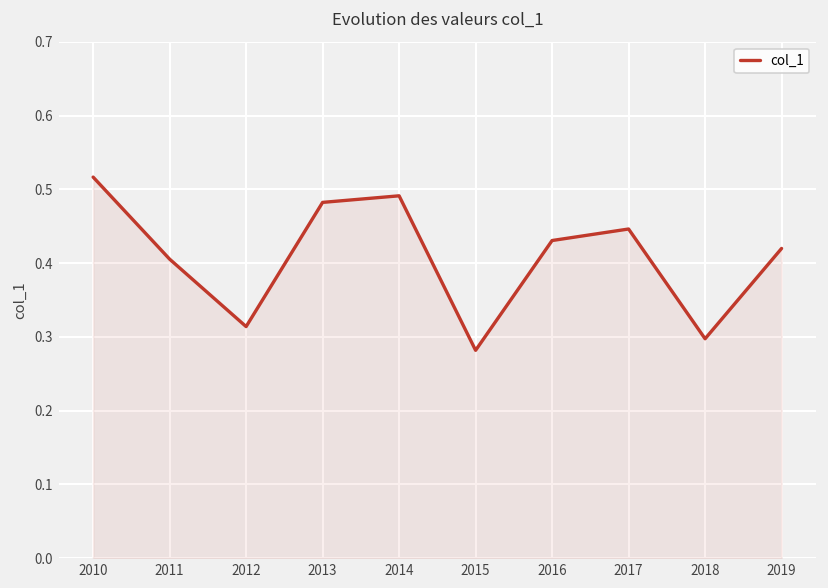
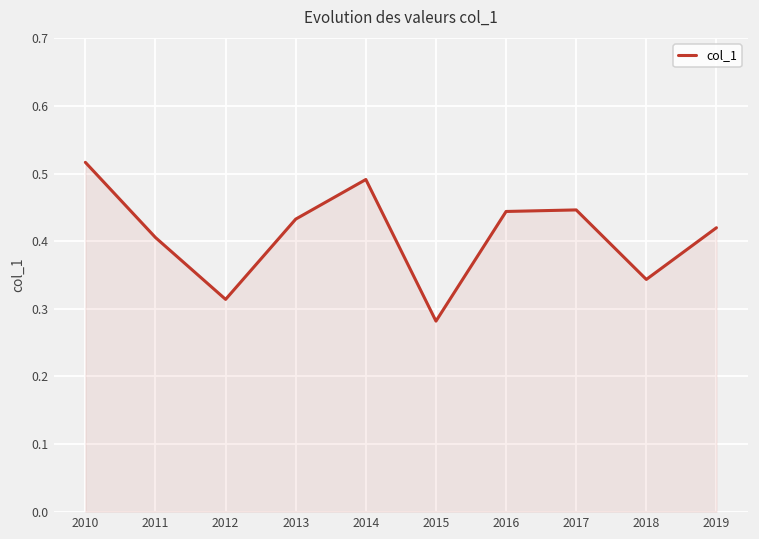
2013: 0.48 -> 0.43
2016: 0.43 -> 0.44
2018: 0.30 -> 0.34
